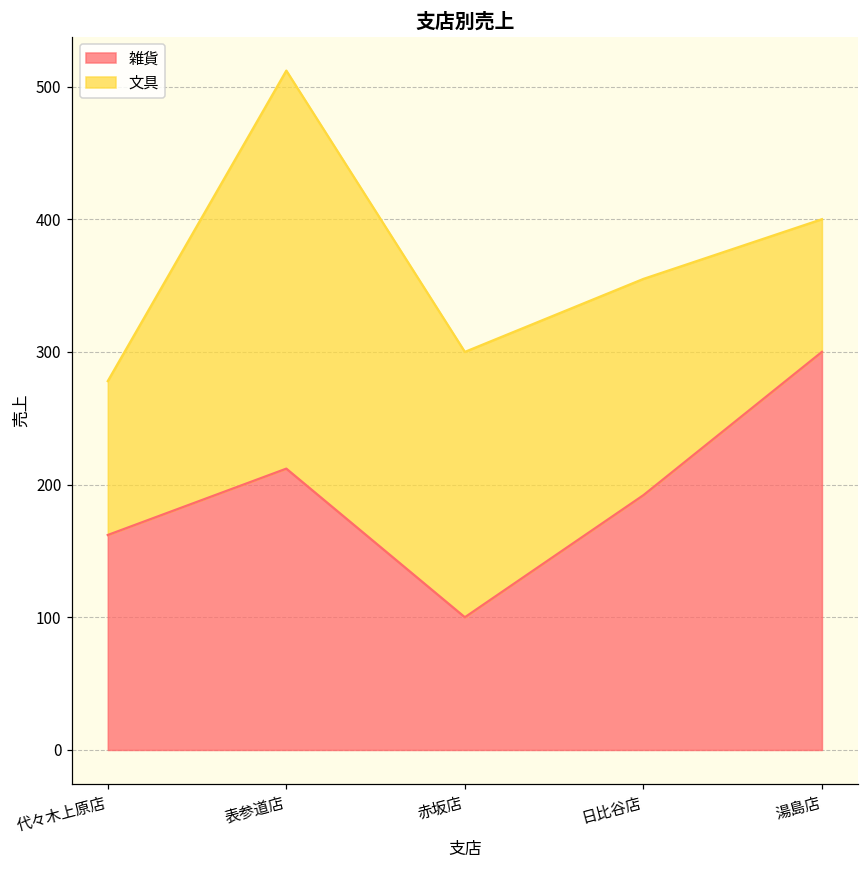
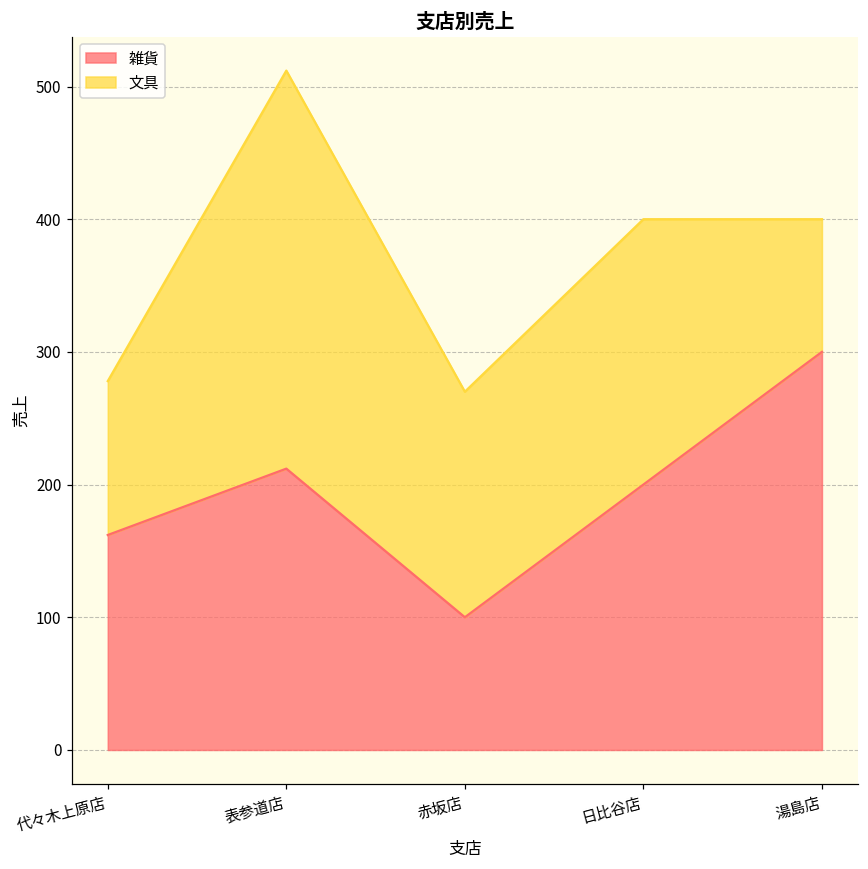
文具, 赤坂店: 200 -> 170
雑貨, 日比谷店: 192 -> 200
文具, 日比谷店: 163 -> 200
